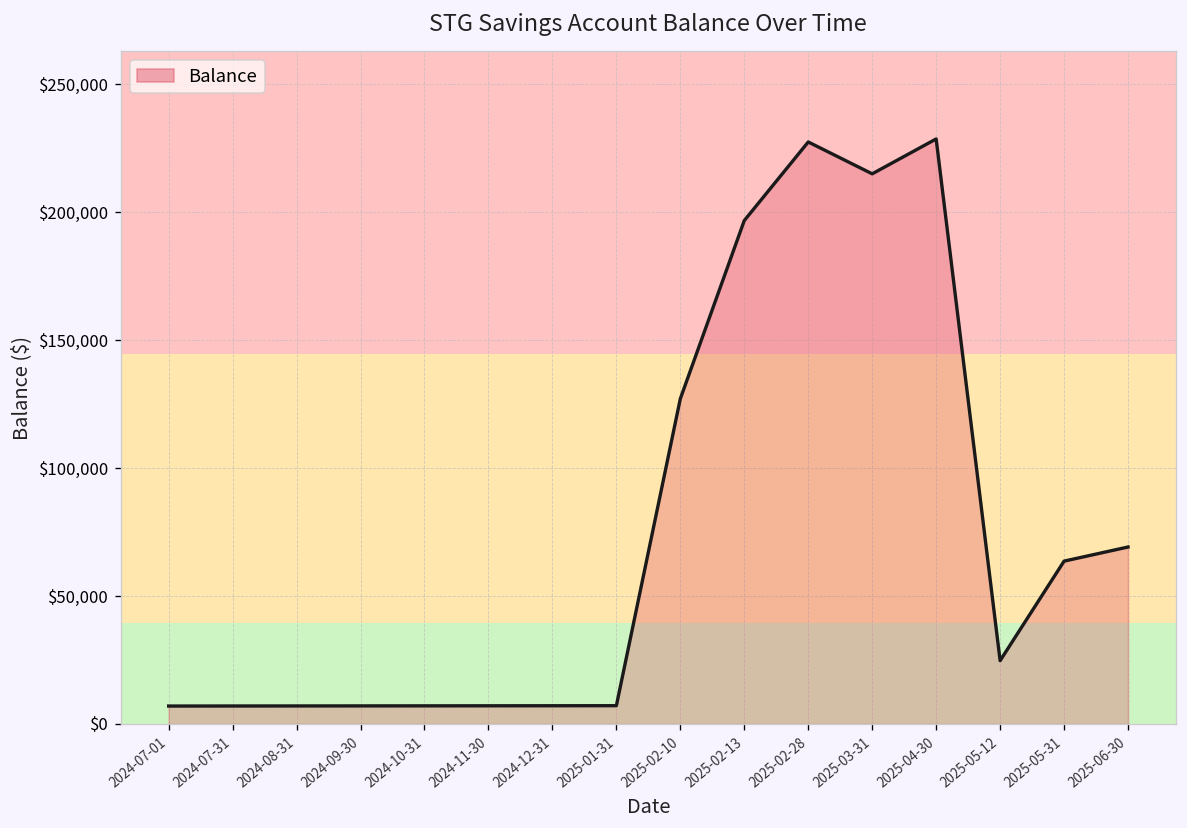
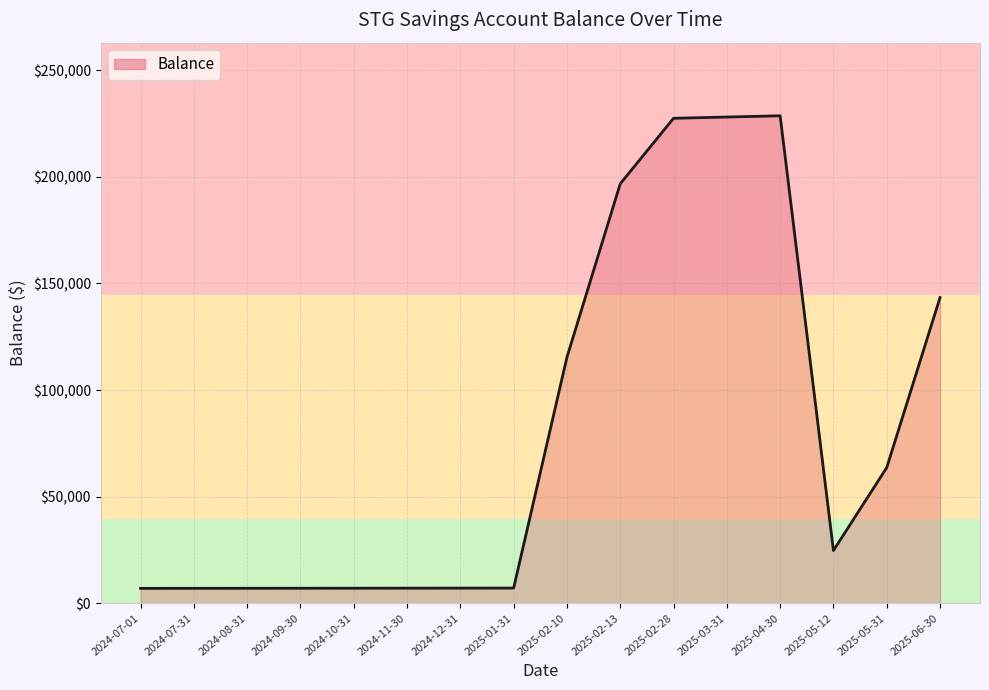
2025-02-10: $127,000 -> $115,000
2025-03-31: $215,000 -> $228,000
2025-06-30: $69,000 -> $143,000
